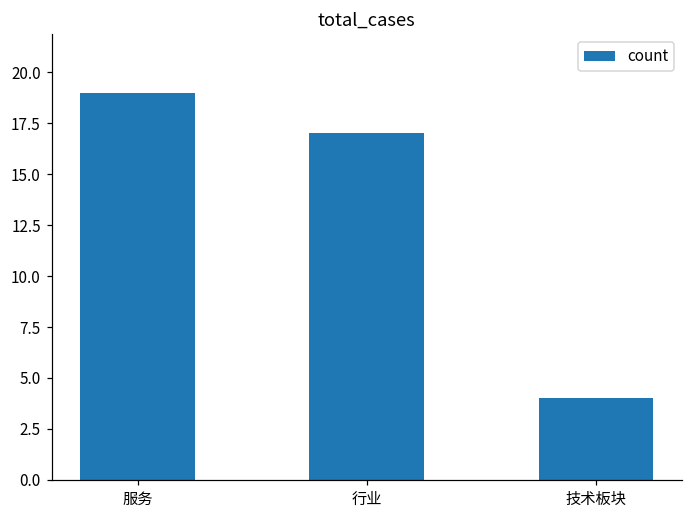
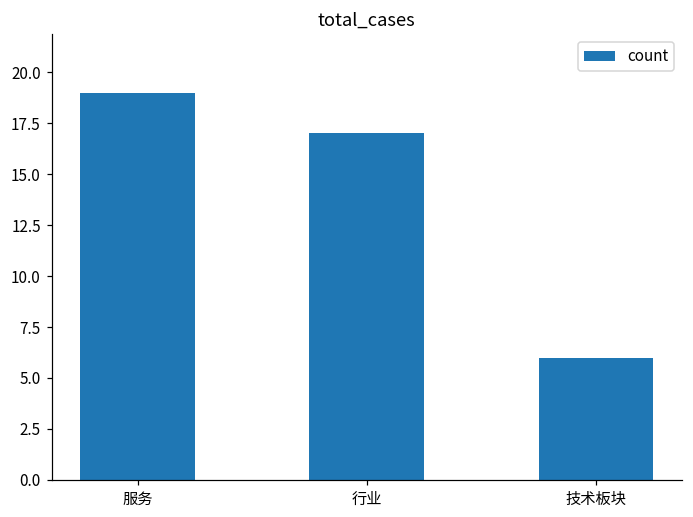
技术板块: 4 -> 6
